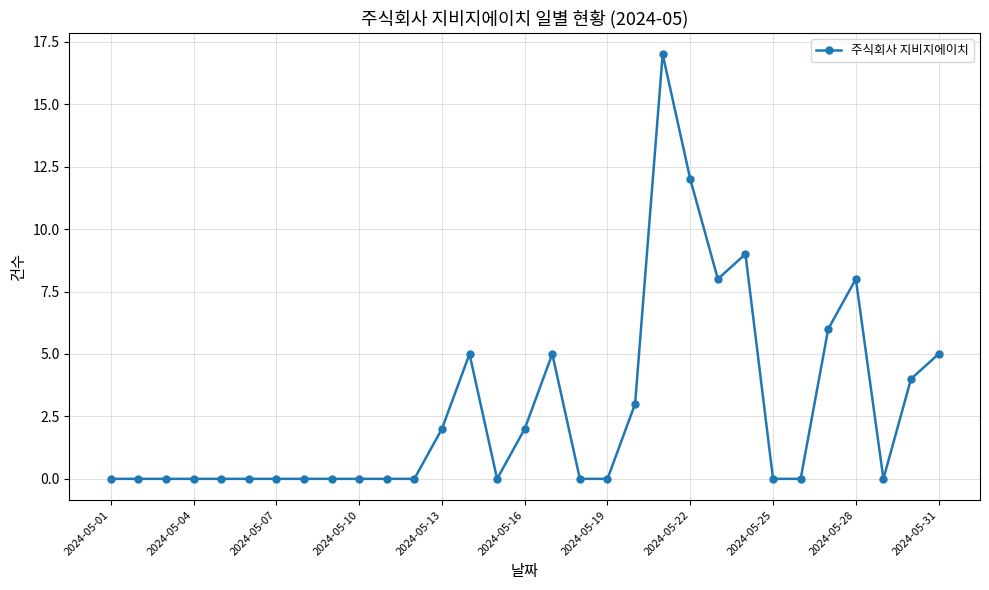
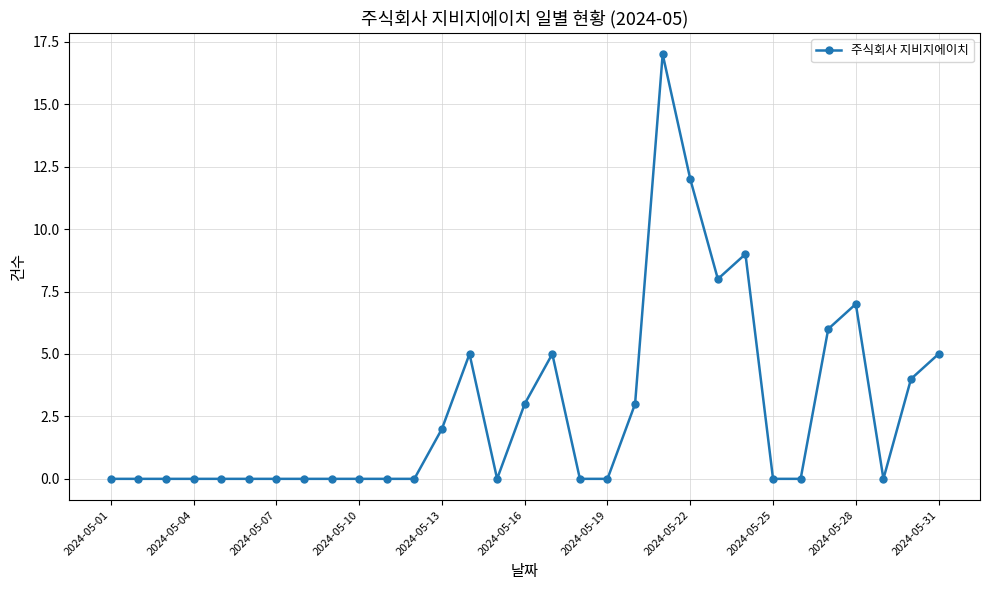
2024-05-16: 2 -> 3
2024-05-28: 8 -> 7
